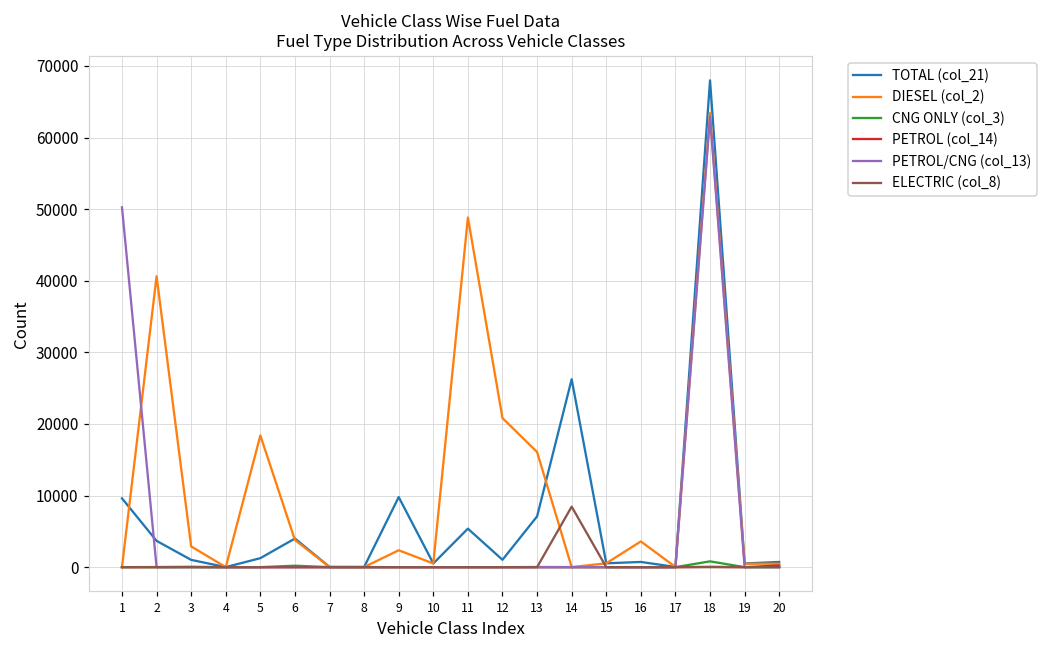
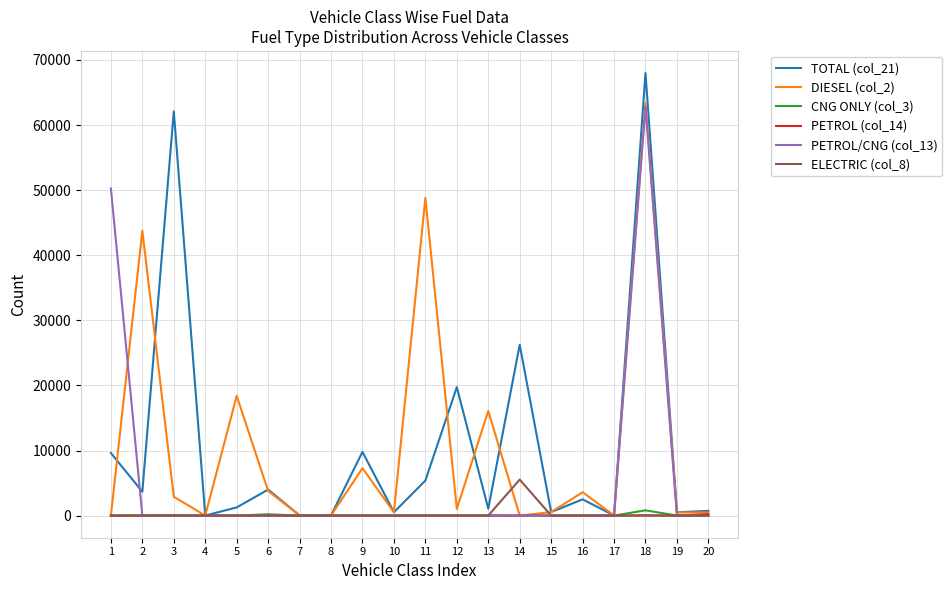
DIESEL (col_2), 2: 41000 -> 44000
TOTAL (col_21), 3: 1000 -> 62000
DIESEL (col_2), 9: 2000 -> 7000
TOTAL (col_21), 12: 1000 -> 20000
DIESEL (col_2), 12: 21000 -> 1000
TOTAL (col_21), 13: 7000 -> 1000
ELECTRIC (col_8), 14: 8000 -> 6000
TOTAL (col_21), 16: 1000 -> 2000
